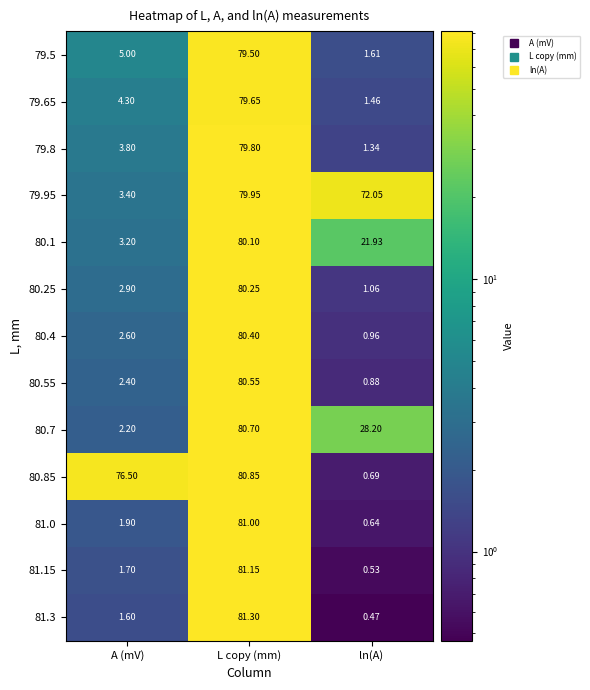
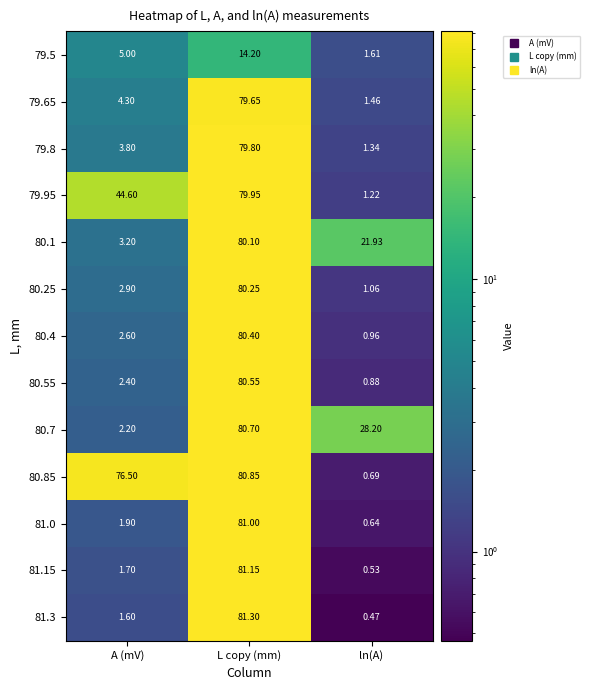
79.5, L copy (mm): 79.50 -> 14.20
79.95, A (mV): 3.40 -> 44.60
79.95, ln(A): 72.05 -> 1.22
